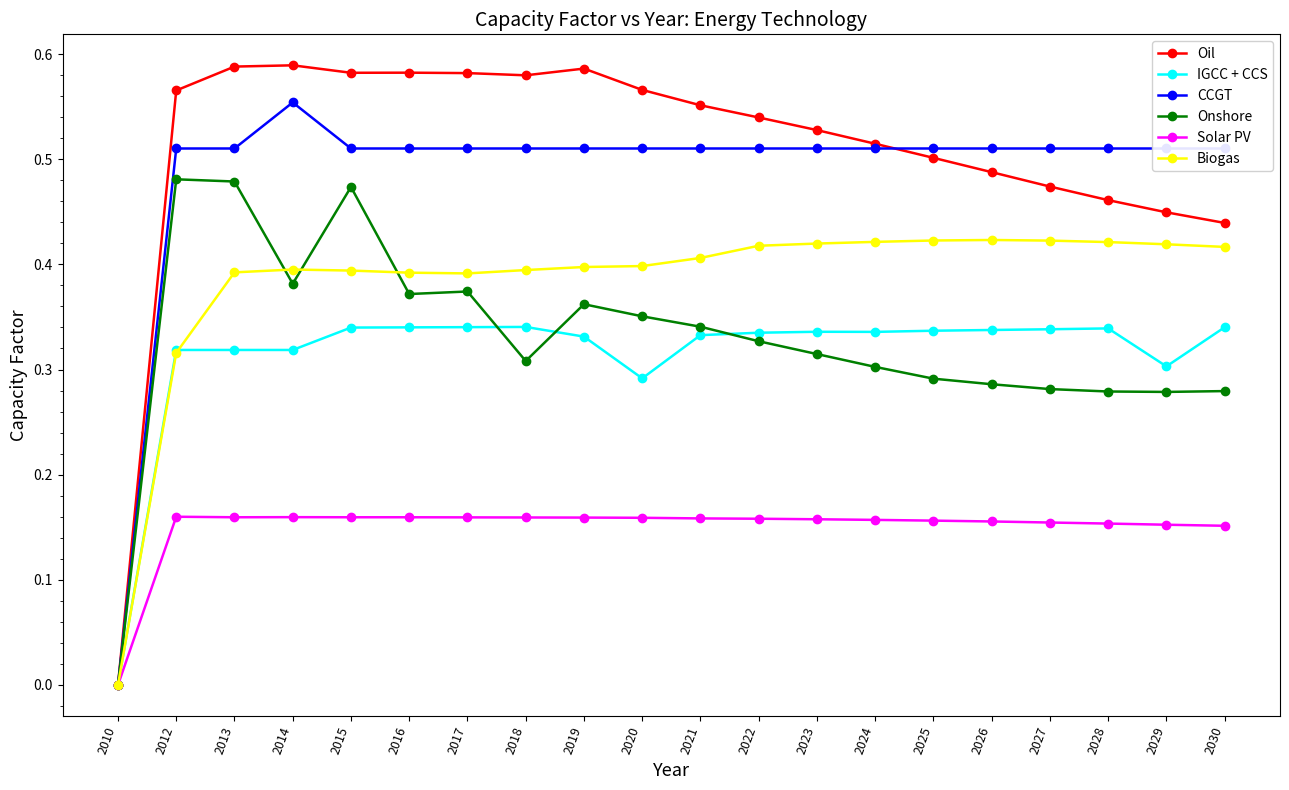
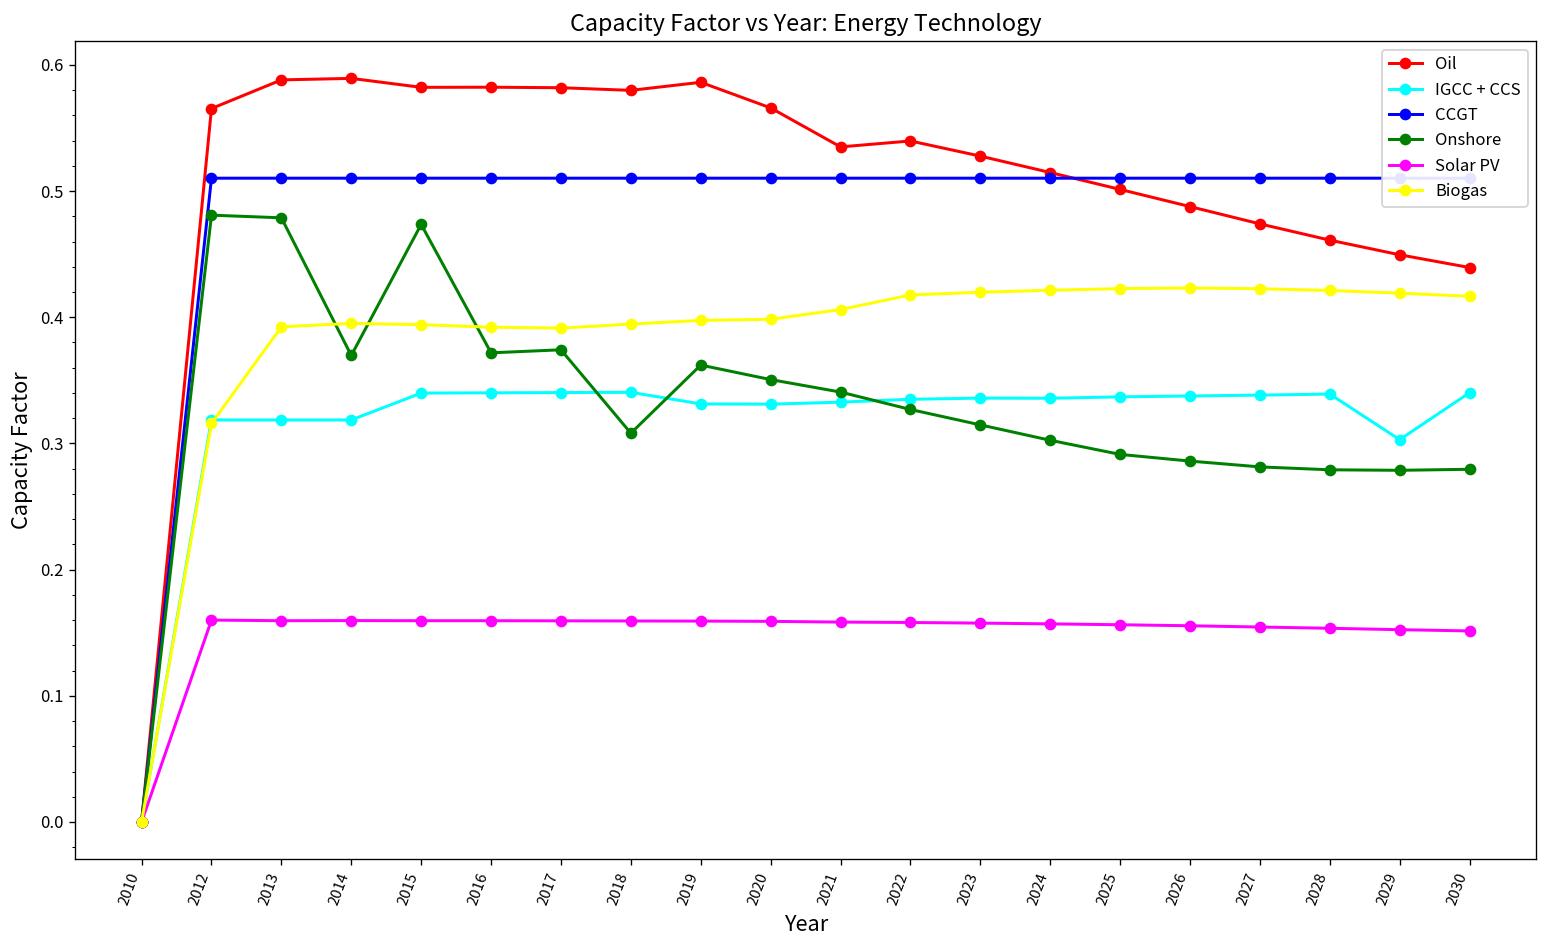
CCGT, 2014: 0.554 -> 0.510
Onshore, 2014: 0.382 -> 0.370
IGCC + CCS, 2020: 0.292 -> 0.331
Oil, 2021: 0.551 -> 0.535
